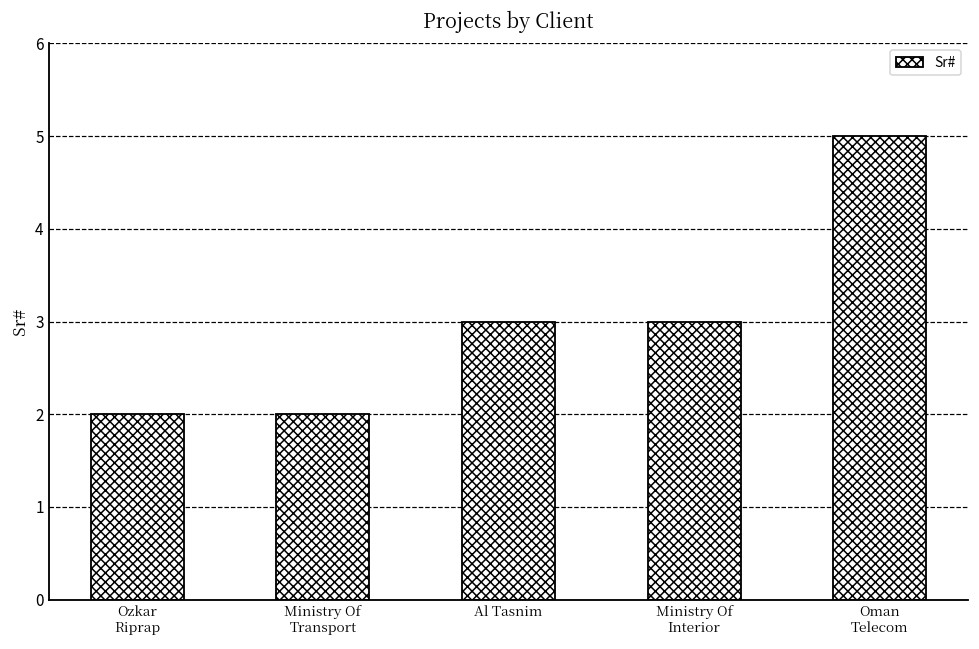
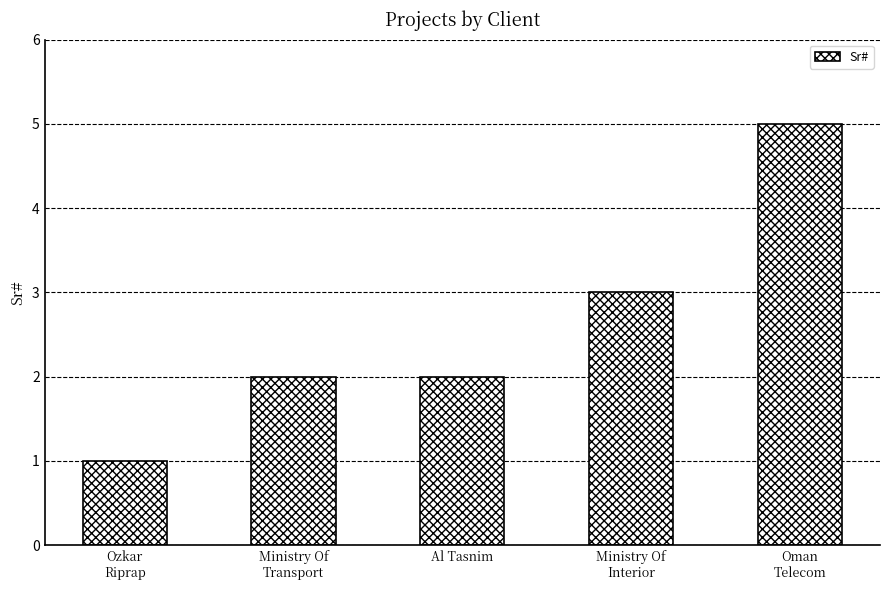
Ozkar Riprap: 2 -> 1
Al Tasnim: 3 -> 2
